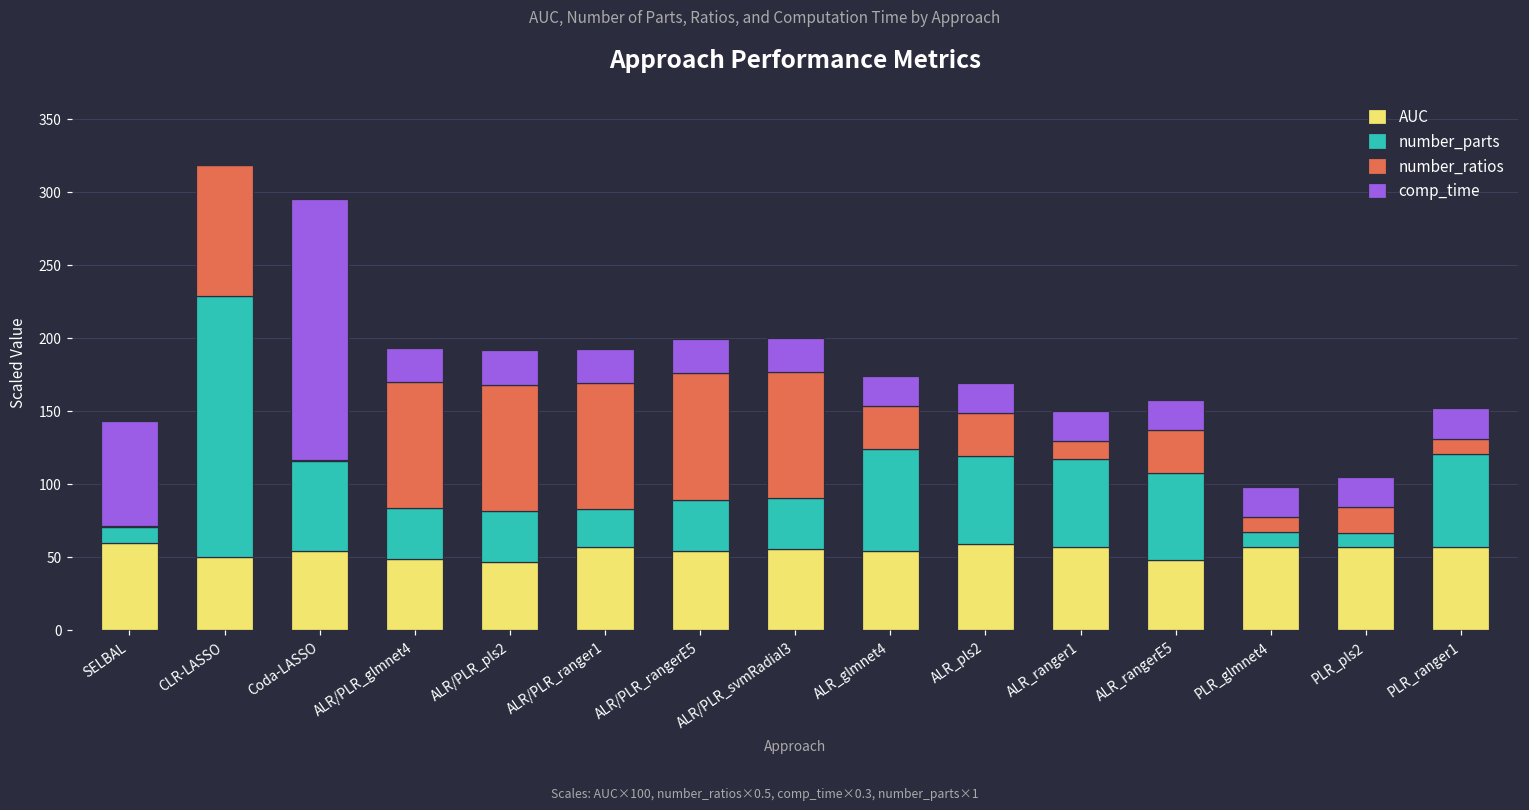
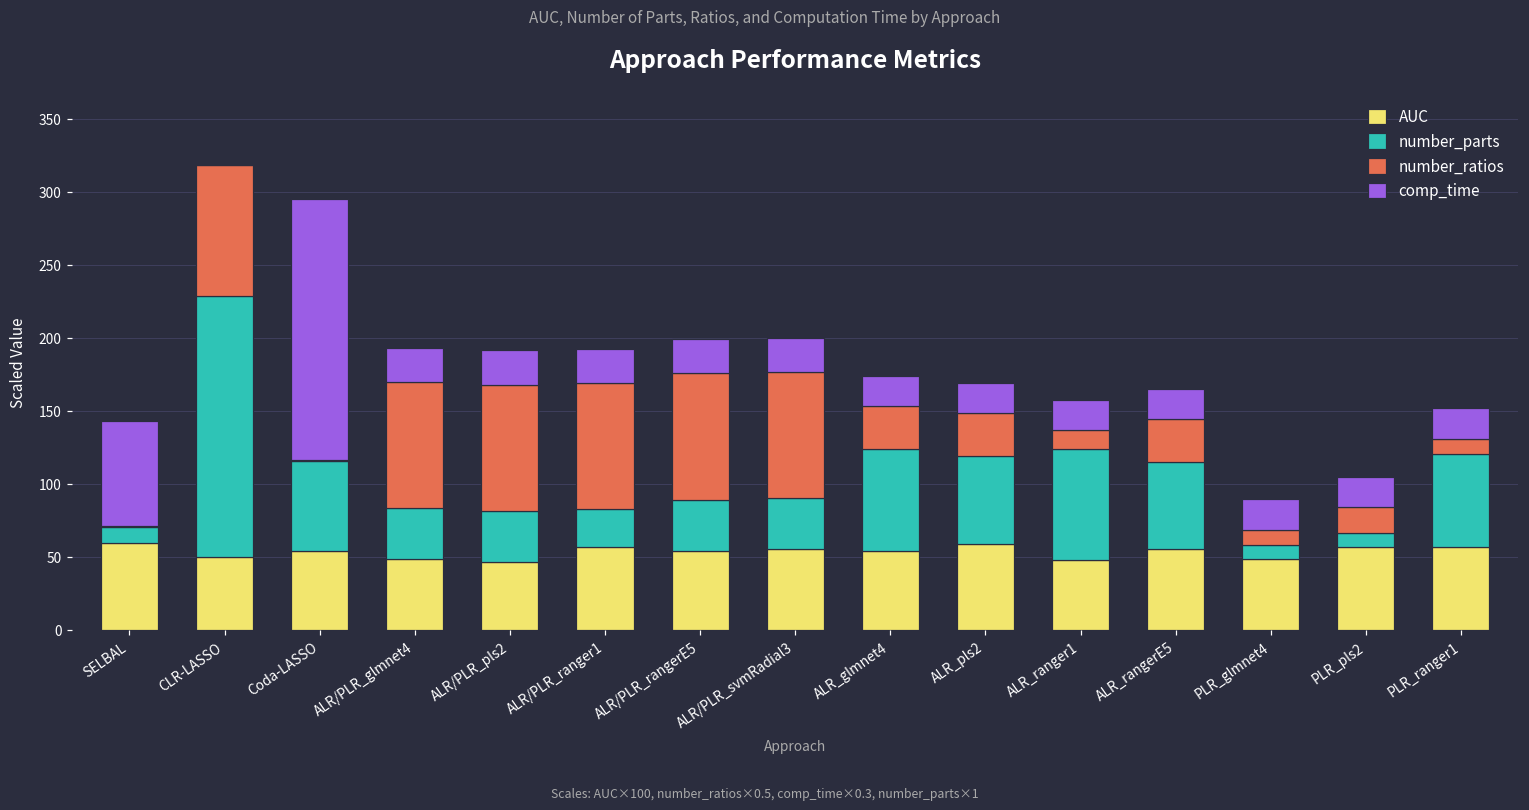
AUC, ALR_ranger1: 57 -> 48
number_parts, ALR_ranger1: 60 -> 76
AUC, ALR_rangerE5: 48 -> 55
AUC, PLR_glmnet4: 57 -> 48
